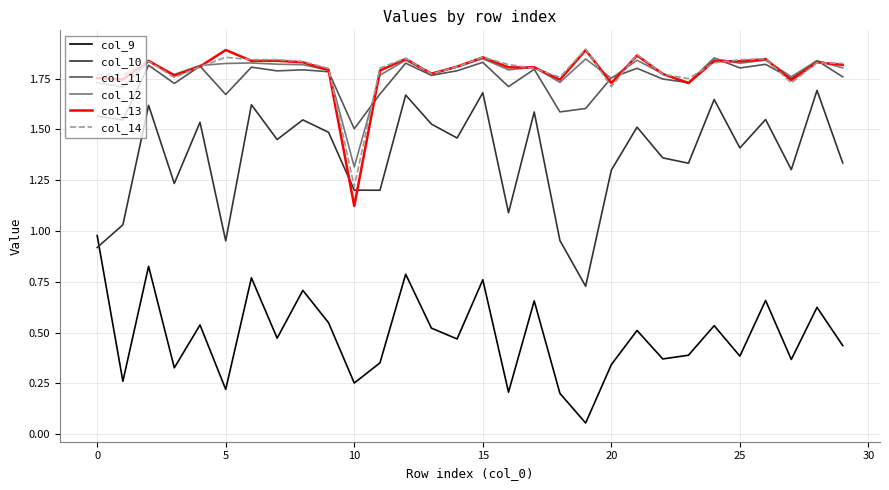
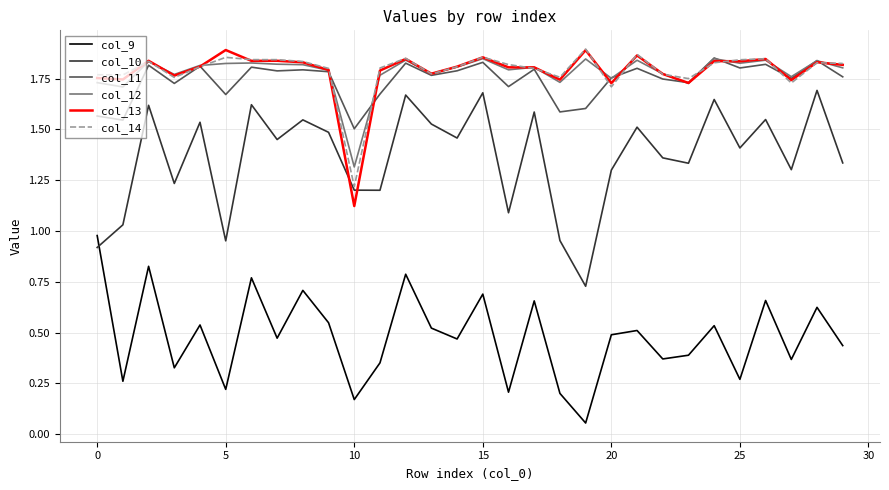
col_9, 10: 0.25 -> 0.17
col_9, 15: 0.76 -> 0.69
col_9, 20: 0.34 -> 0.49
col_9, 25: 0.38 -> 0.27
